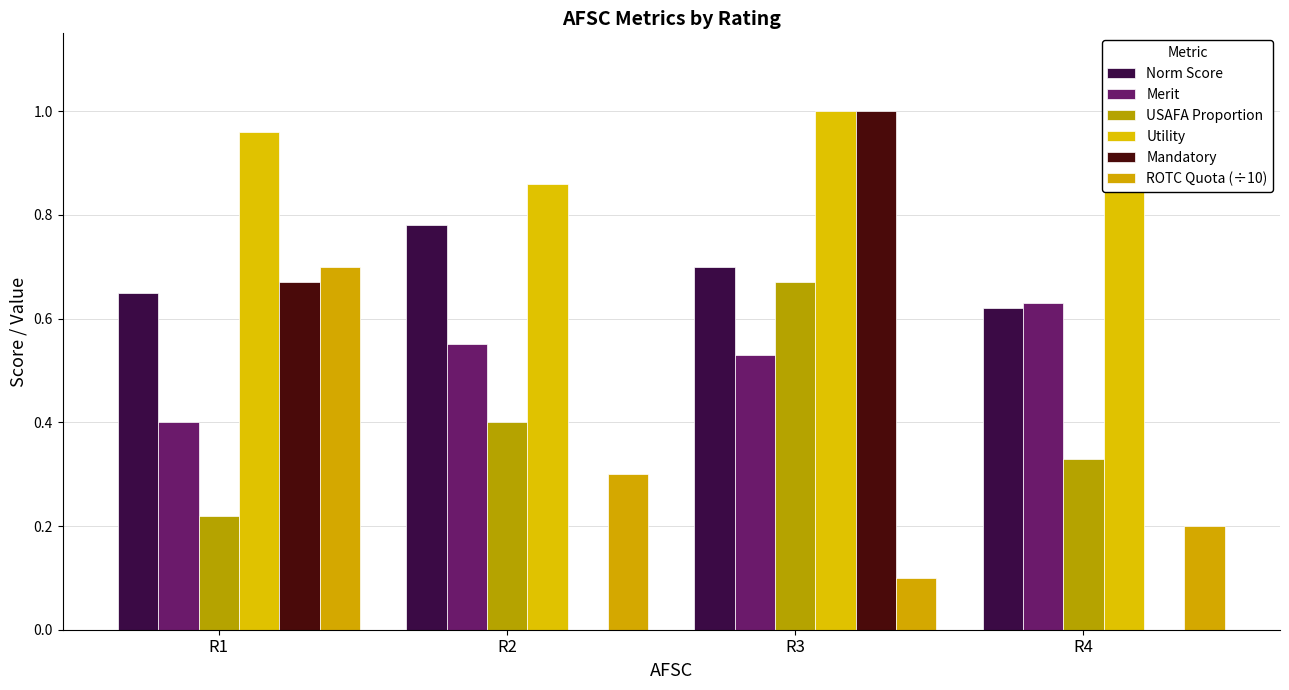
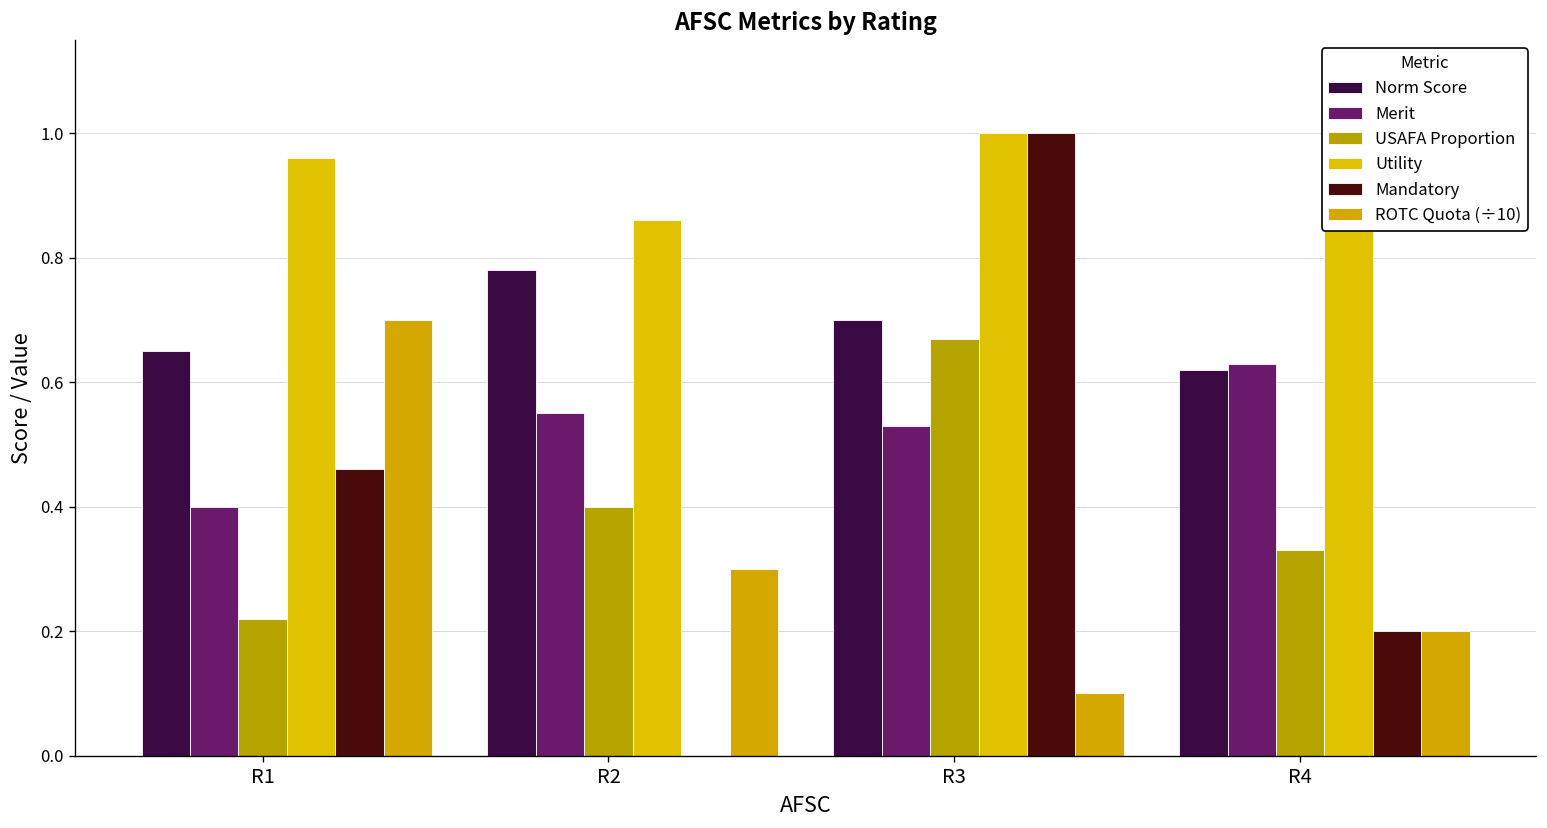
Mandatory, R1: 0.67 -> 0.46
Mandatory, R4: 0.0 -> 0.2
